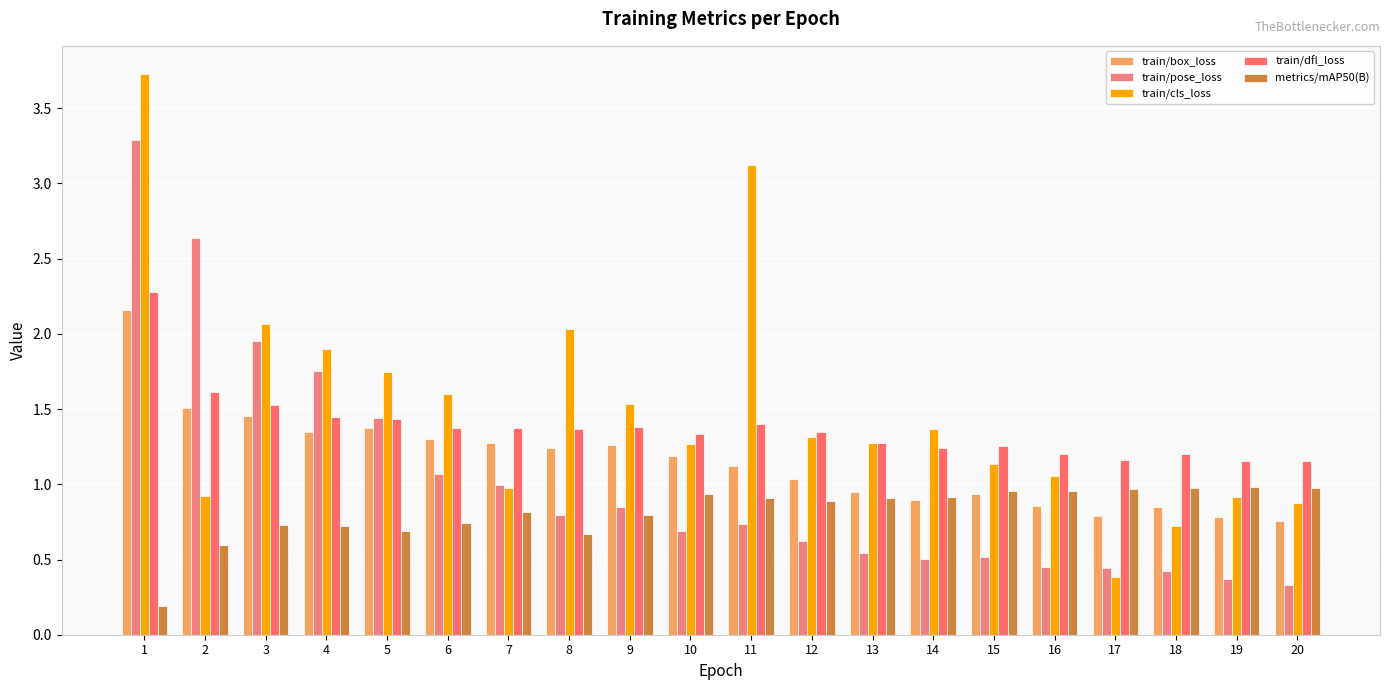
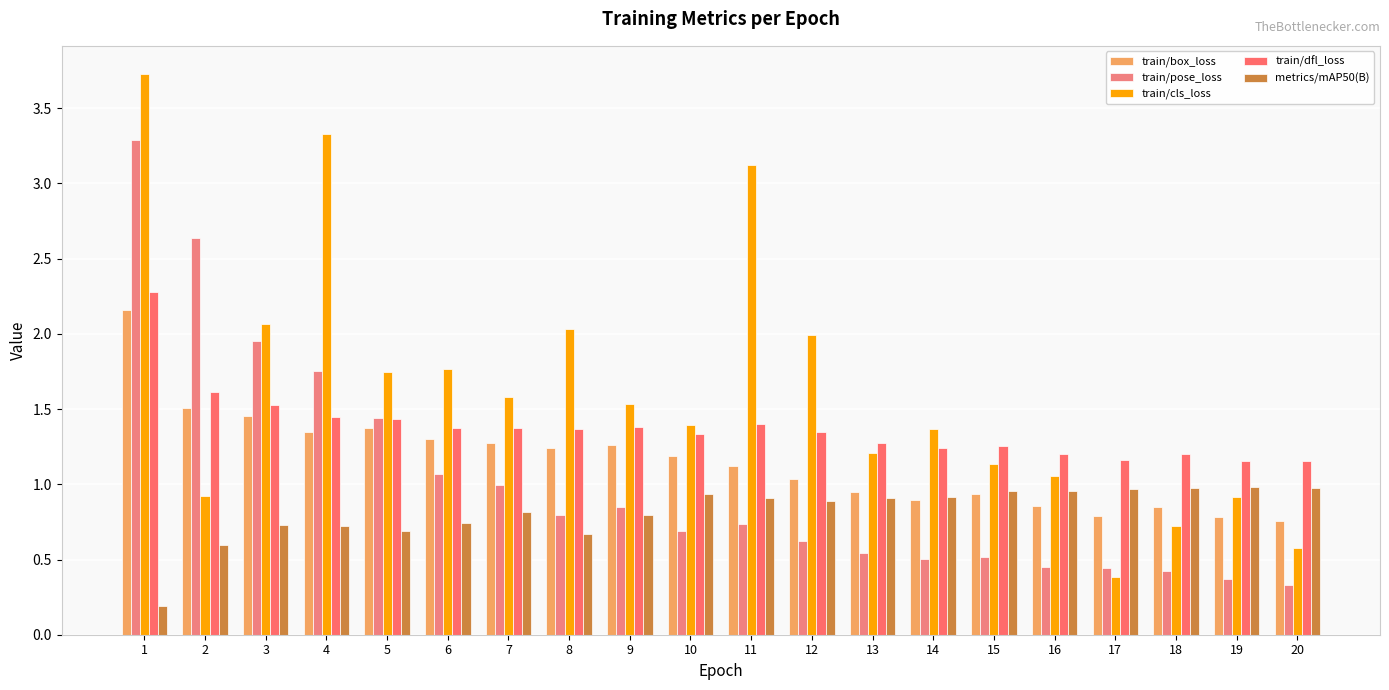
train/cls_loss, 4: 1.90 -> 3.33
train/cls_loss, 6: 1.60 -> 1.77
train/cls_loss, 7: 0.97 -> 1.58
train/cls_loss, 10: 1.27 -> 1.40
train/cls_loss, 12: 1.31 -> 1.99
train/cls_loss, 13: 1.27 -> 1.21
train/cls_loss, 20: 0.88 -> 0.58
